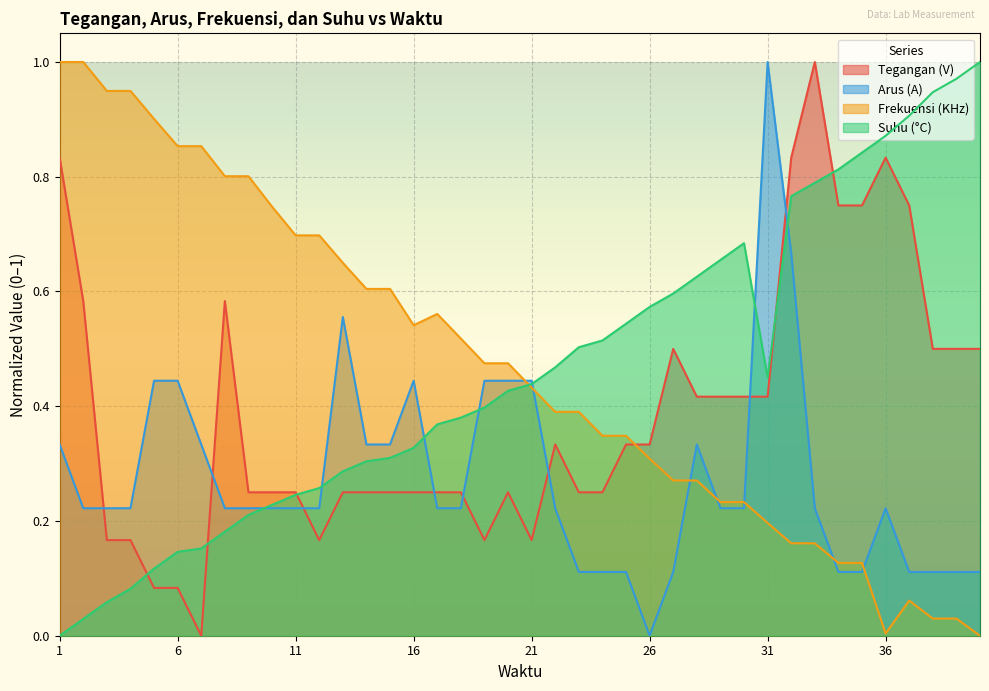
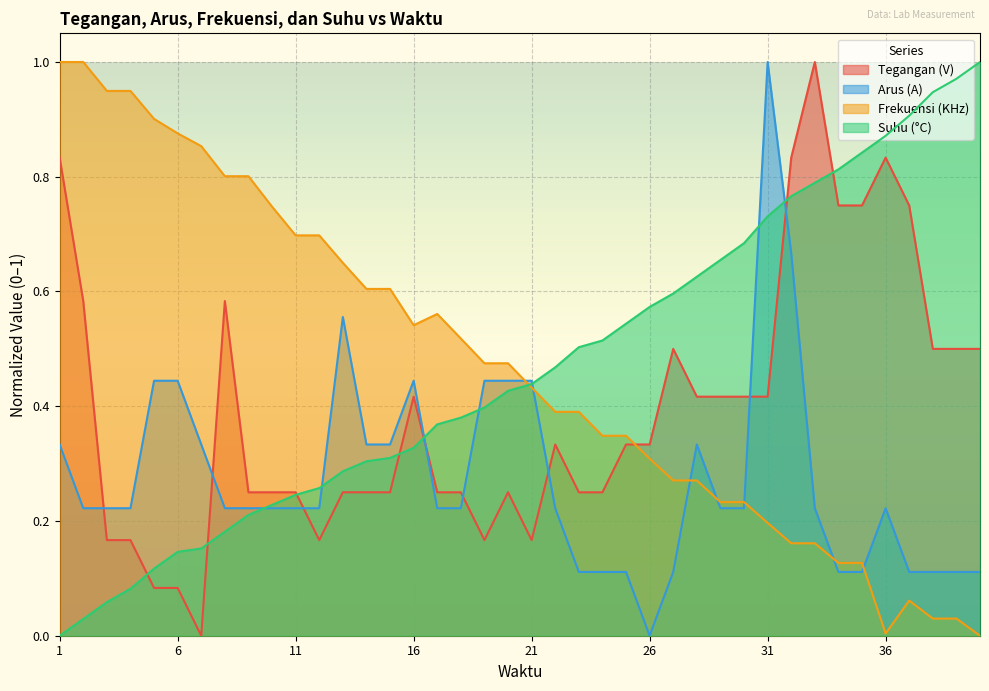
Frekuensi (KHz), 6: 0.85 -> 0.88
Tegangan (V), 16: 0.25 -> 0.42
Suhu (°C), 31: 0.45 -> 0.73
